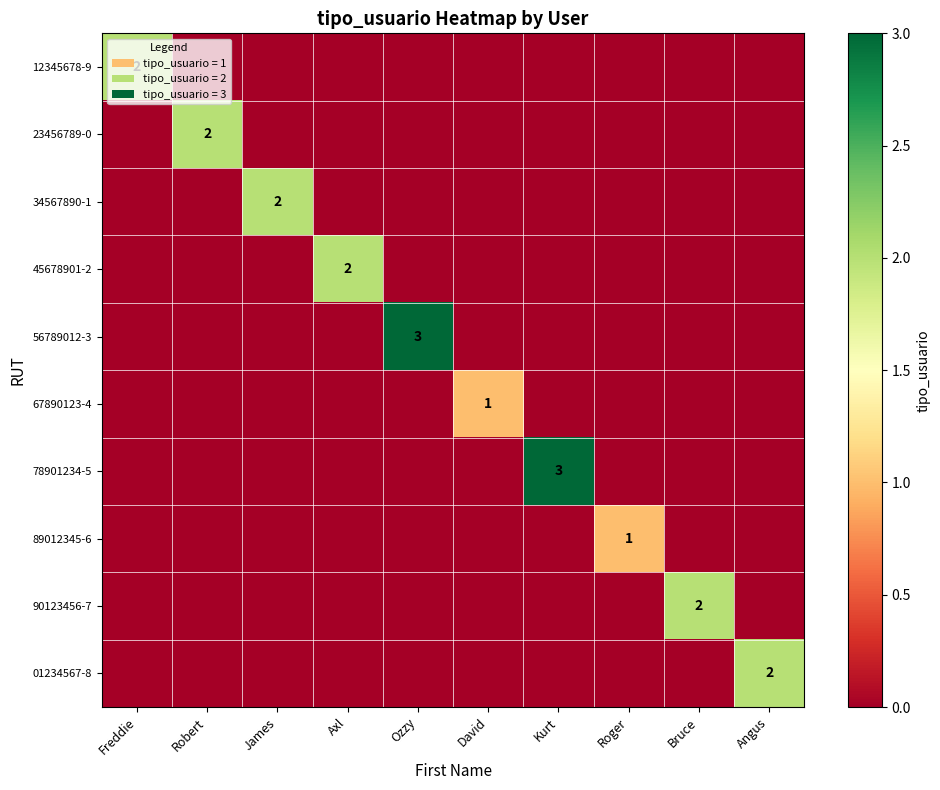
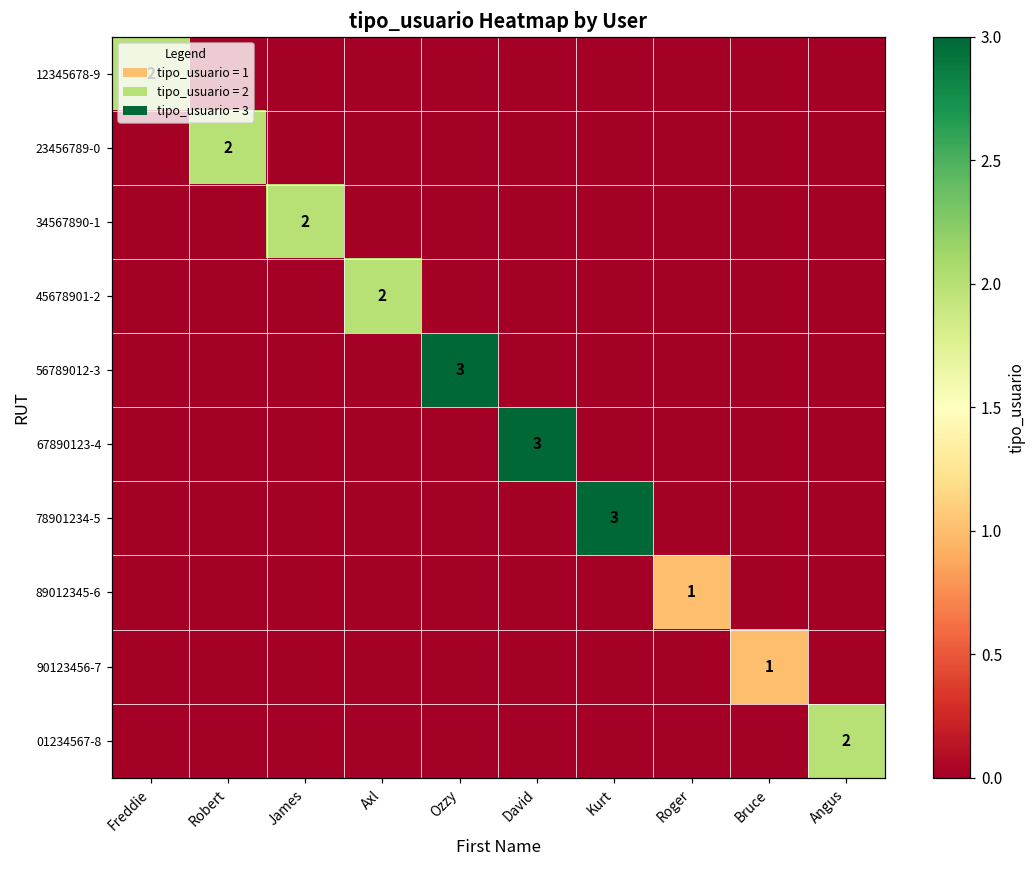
67890123-4, David: 1 -> 3
90123456-7, Bruce: 2 -> 1
